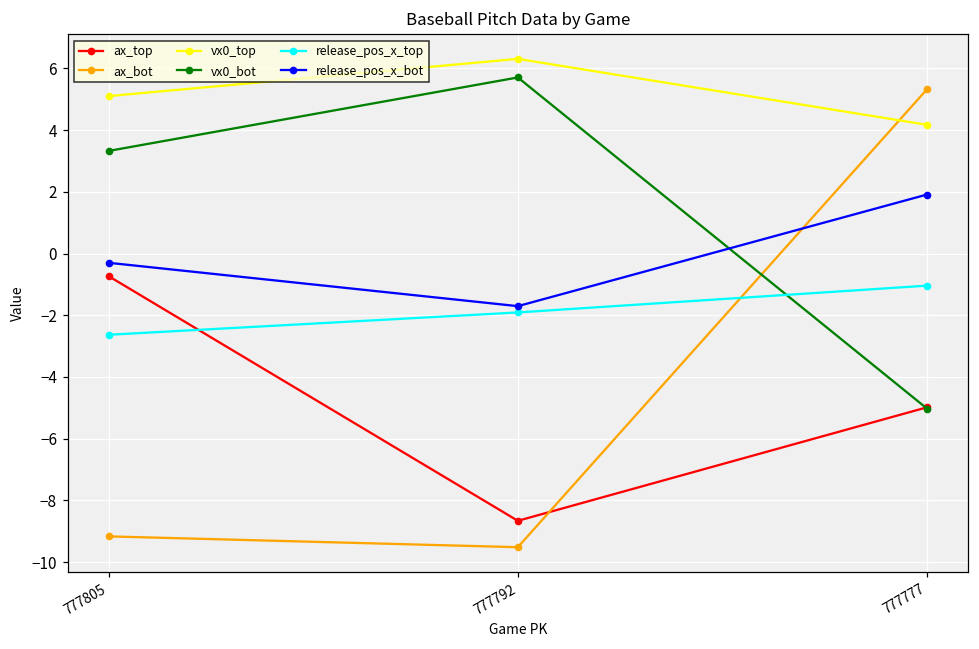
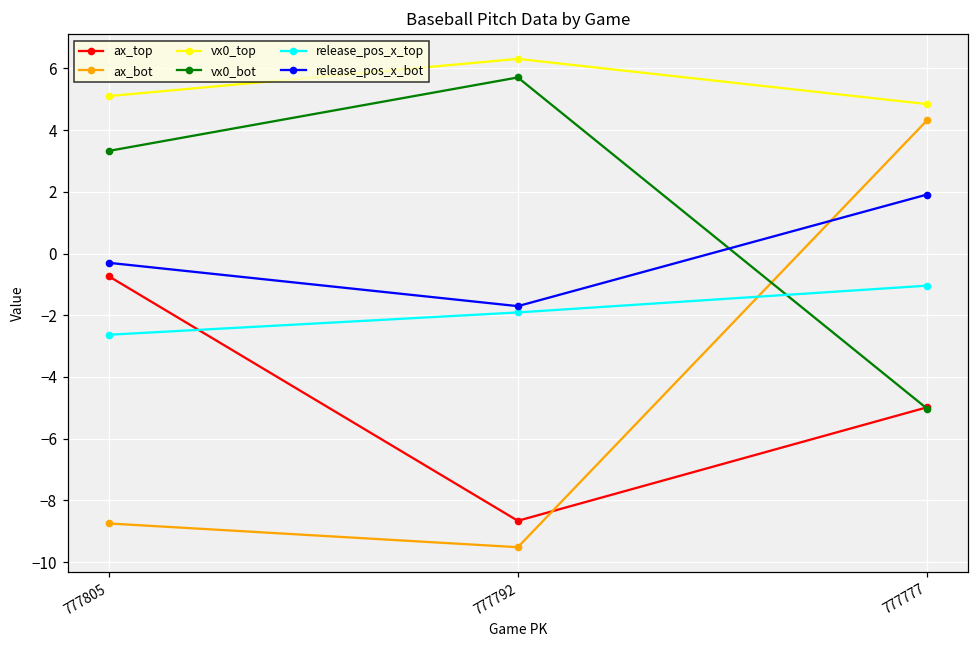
ax_bot, 777805: -9.2 -> -8.7
ax_bot, 777777: 5.3 -> 4.3
vx0_top, 777777: 4.2 -> 4.8
